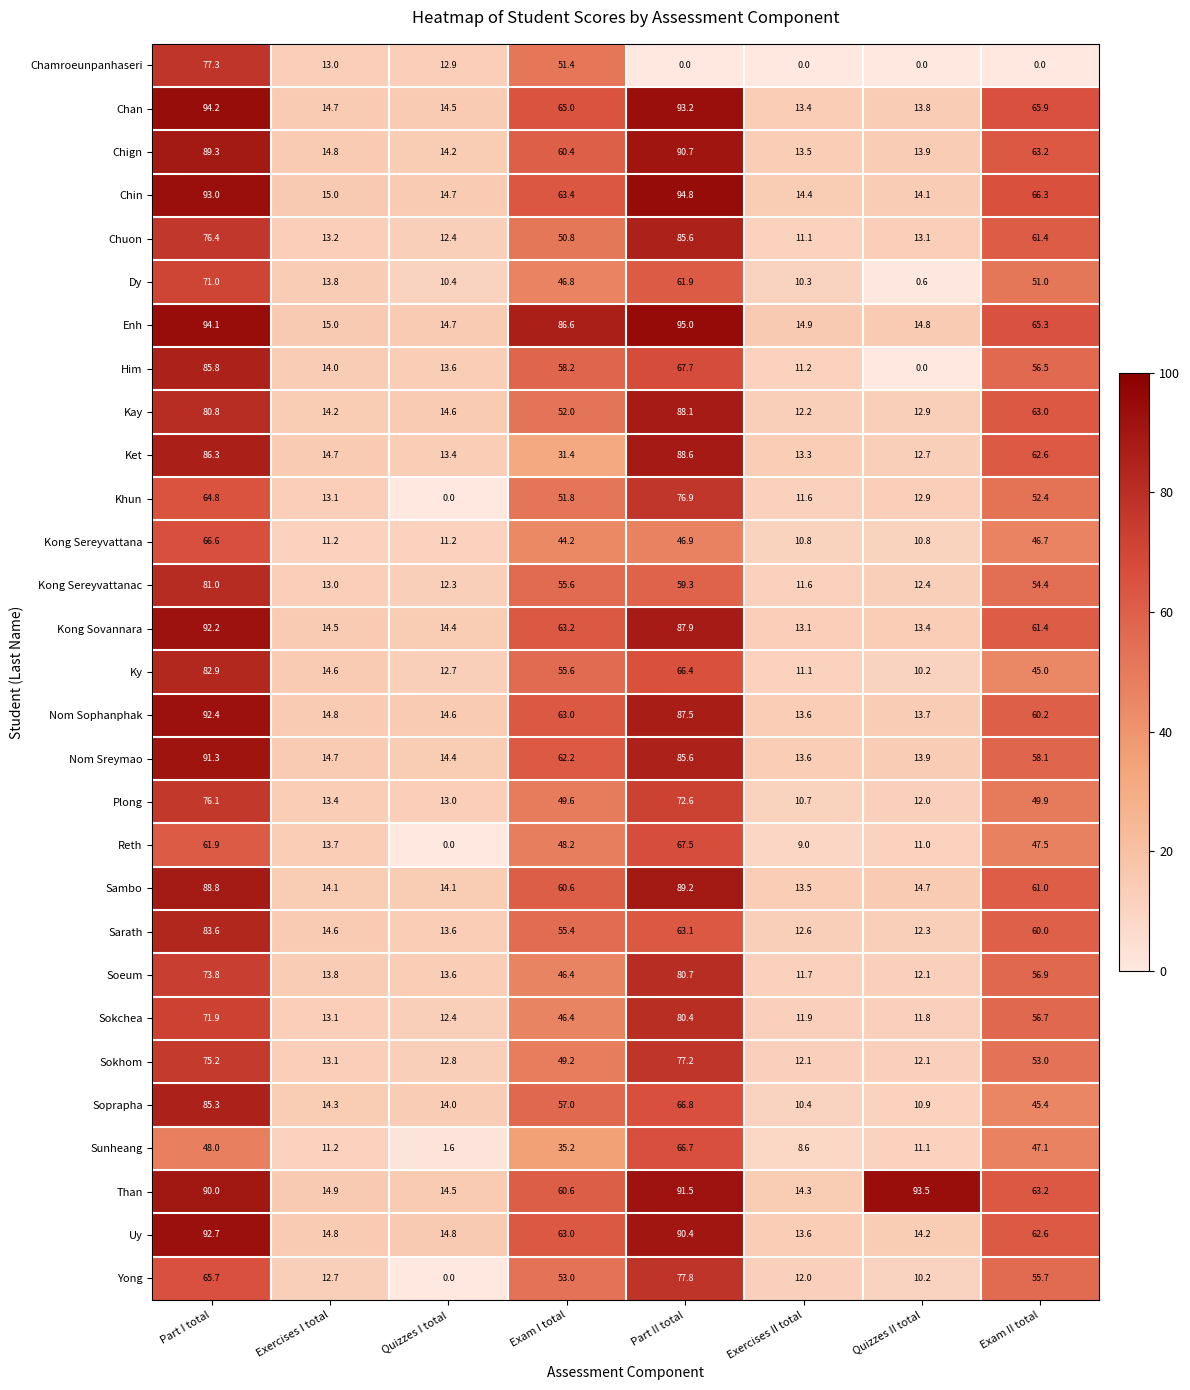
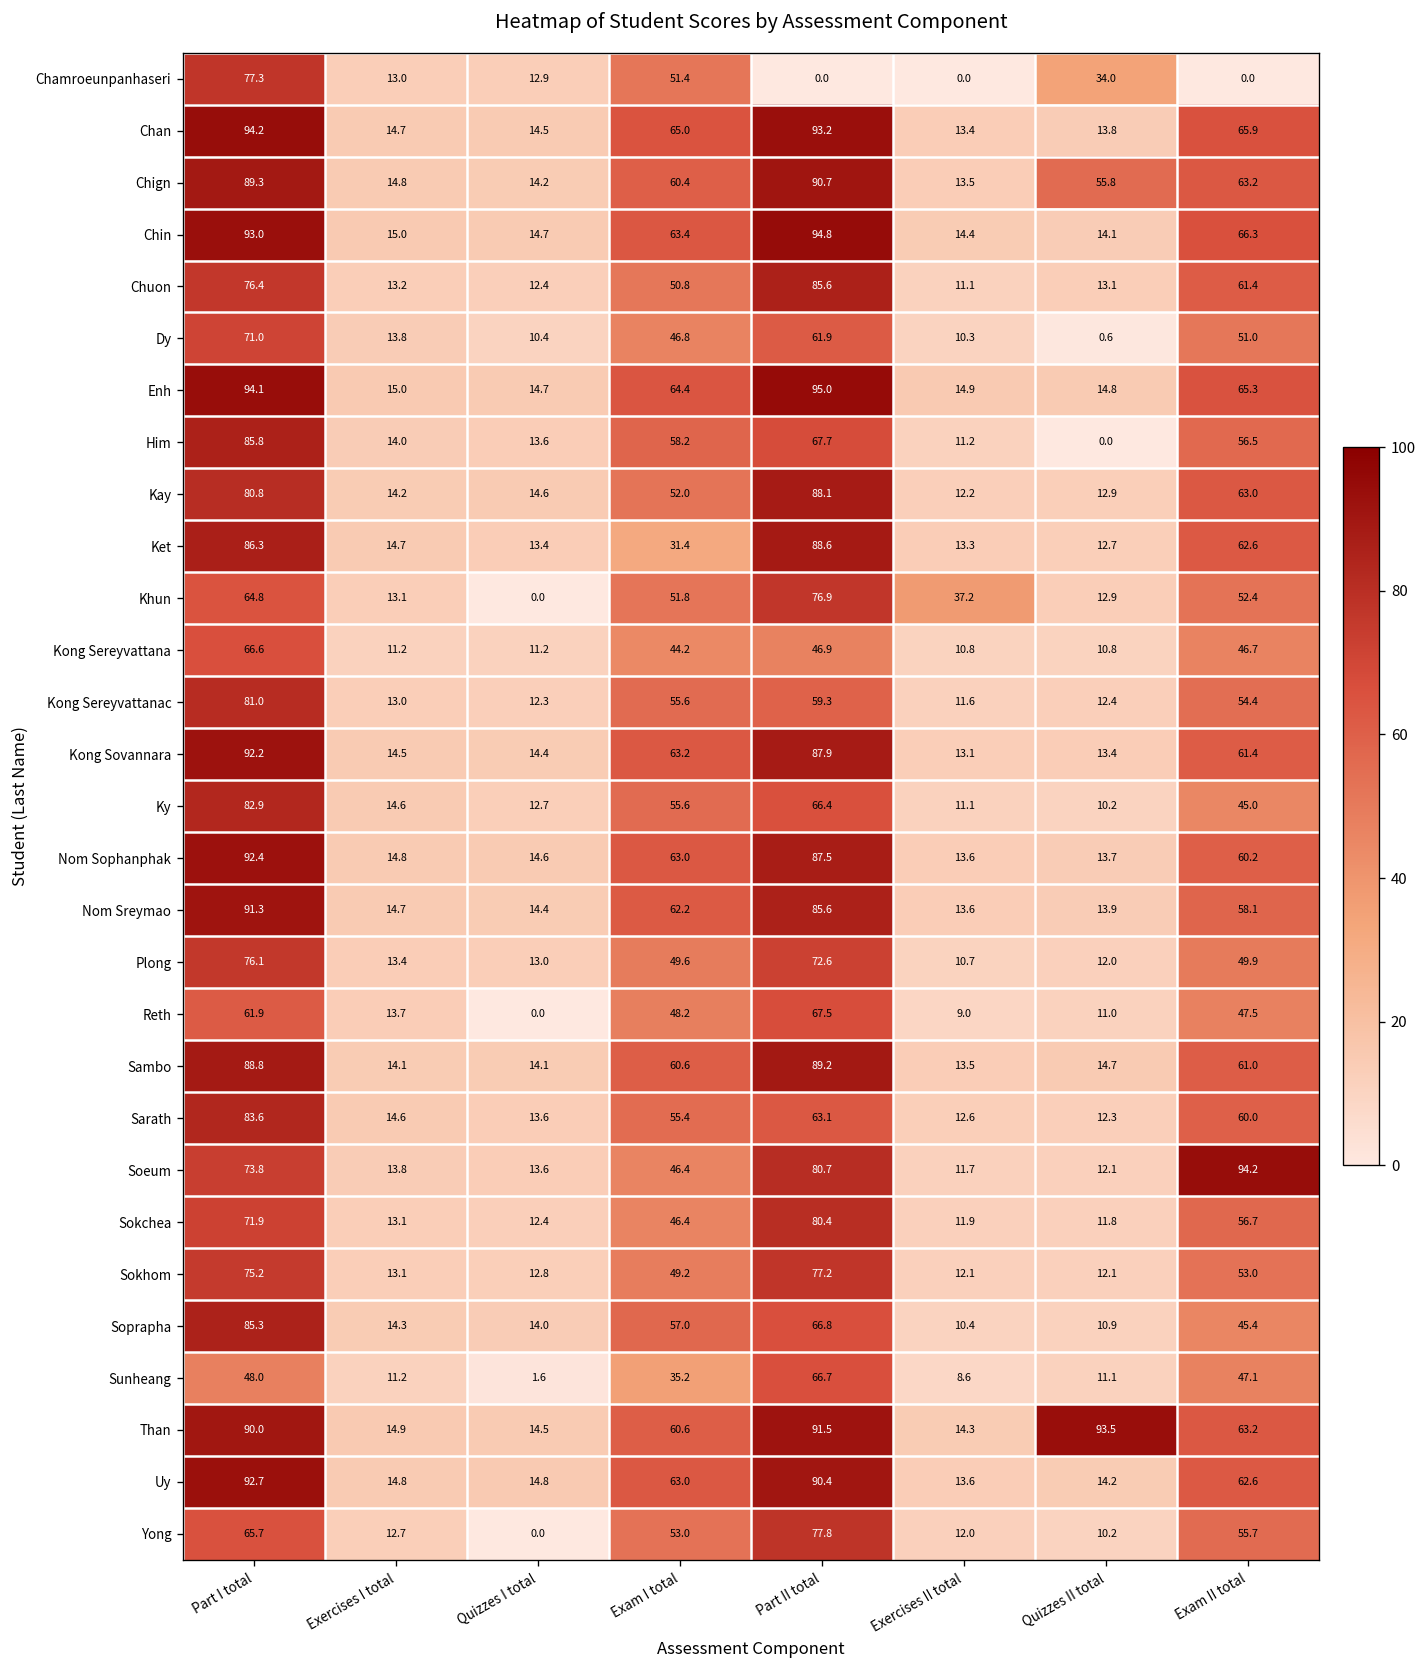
Chamroeunpanhaseri, Quizzes II total: 0.0 -> 34.0
Chign, Quizzes II total: 13.9 -> 55.8
Enh, Exam I total: 86.6 -> 64.4
Khun, Exercises II total: 11.6 -> 37.2
Soeum, Exam II total: 56.9 -> 94.2
